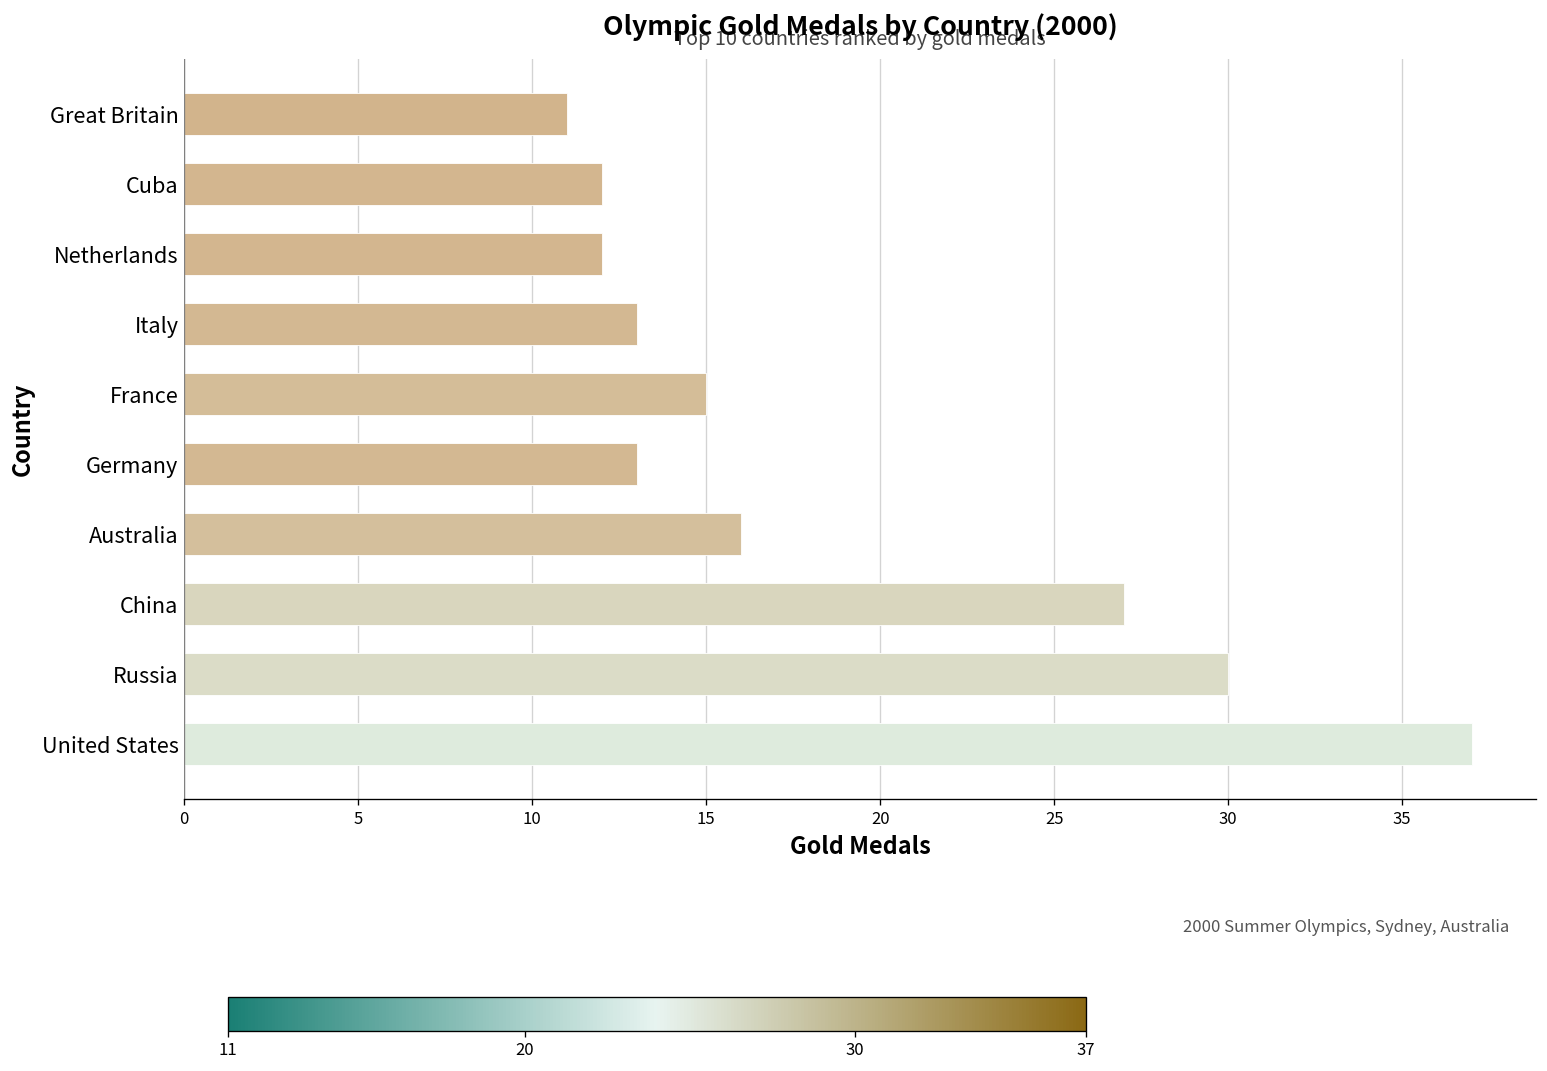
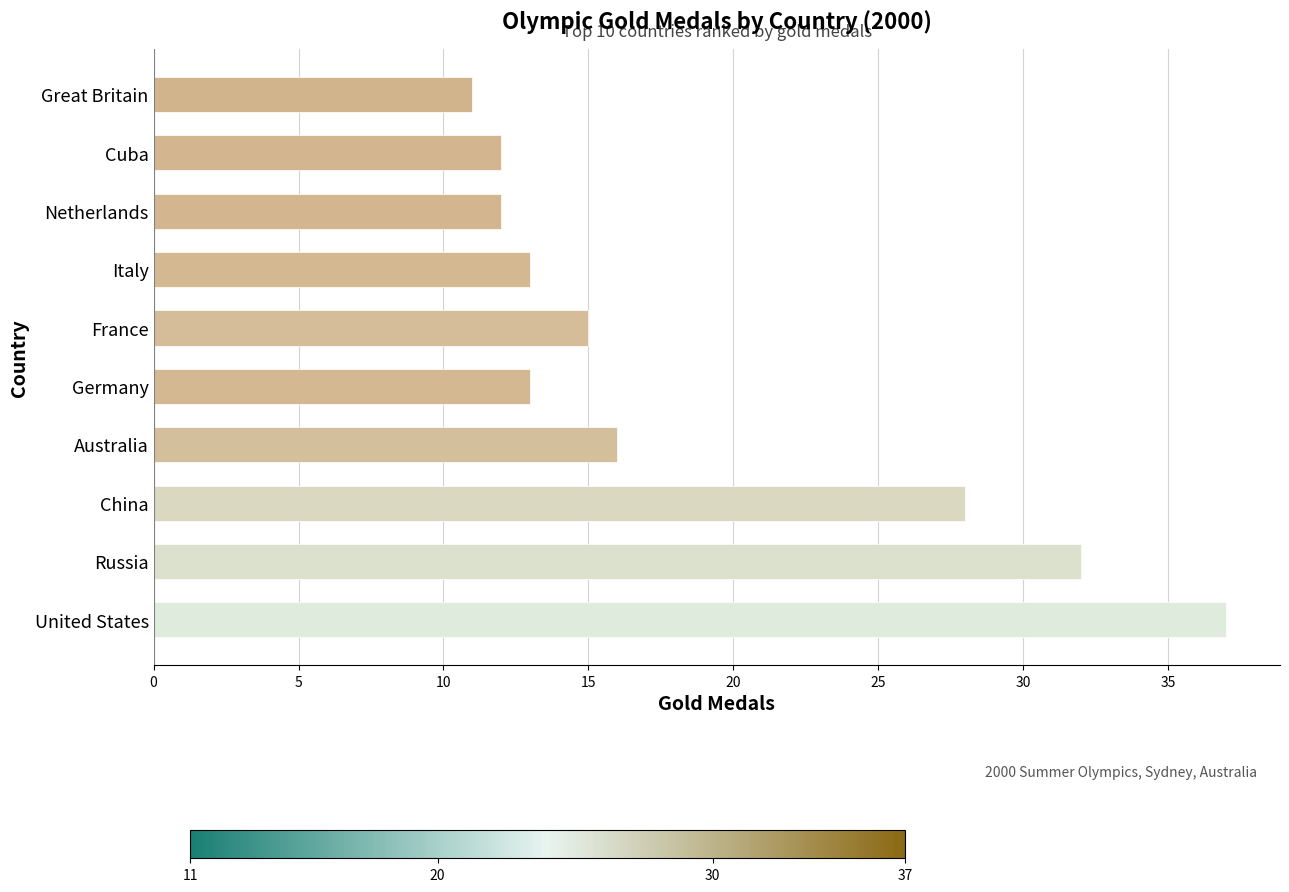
China: 27 -> 28
Russia: 30 -> 32
